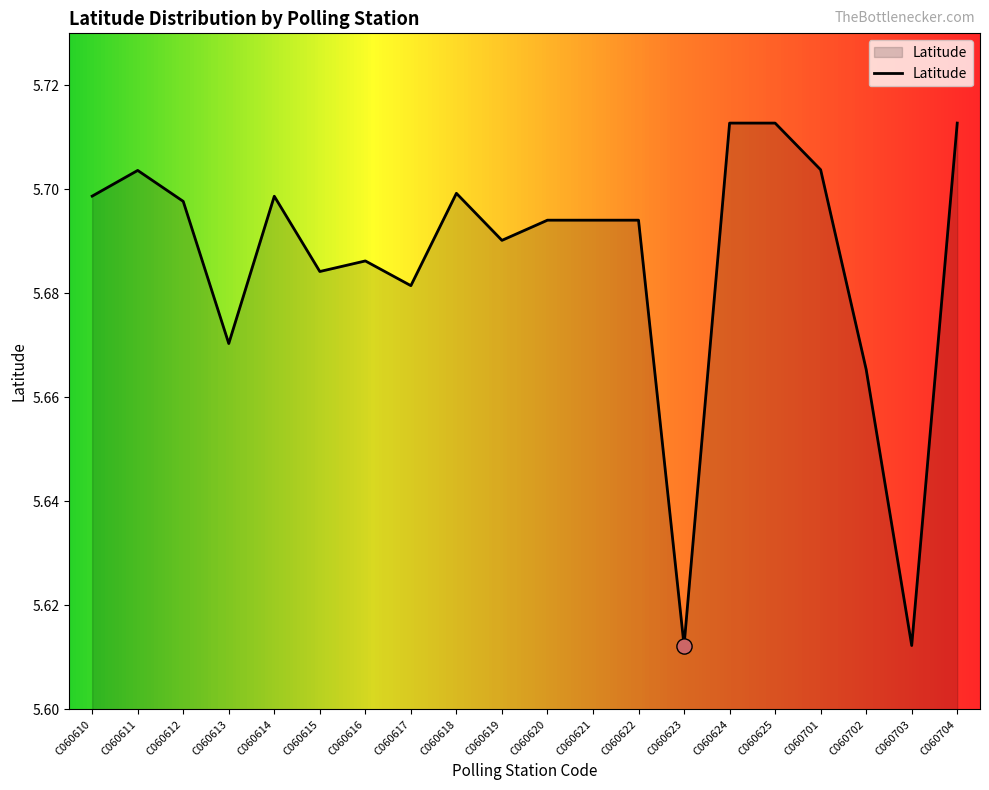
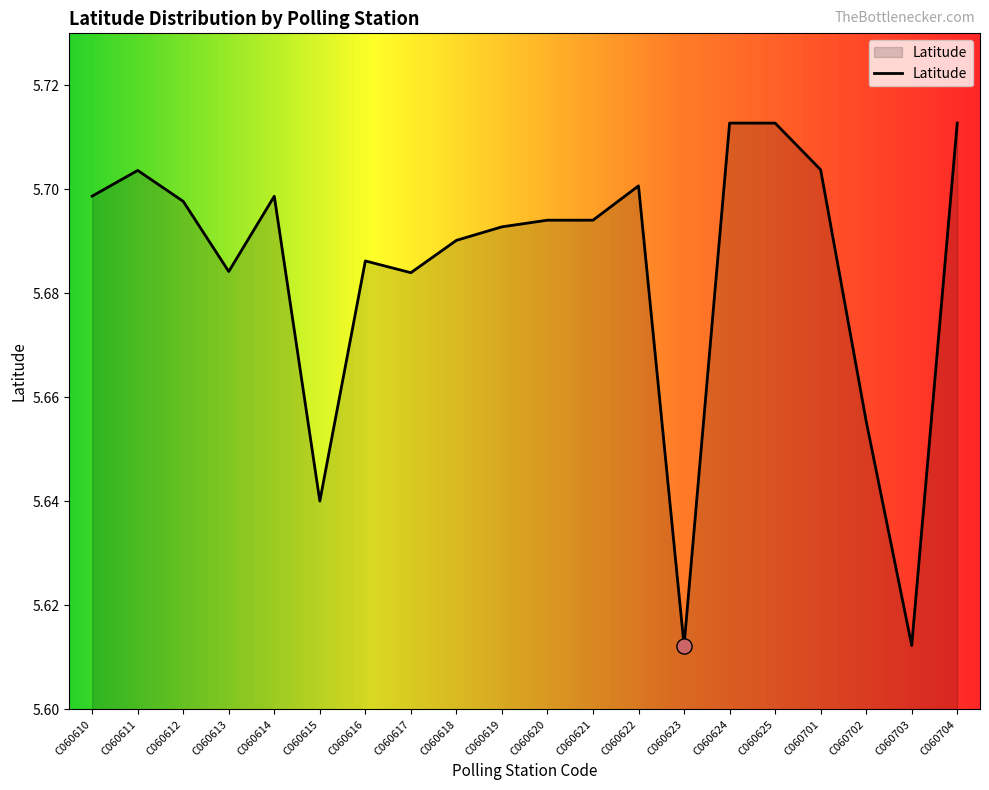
Latitude, C060613: 5.670 -> 5.684
Latitude, C060615: 5.684 -> 5.640
Latitude, C060617: 5.681 -> 5.684
Latitude, C060618: 5.699 -> 5.690
Latitude, C060619: 5.690 -> 5.693
Latitude, C060622: 5.694 -> 5.701
Latitude, C060702: 5.665 -> 5.655
